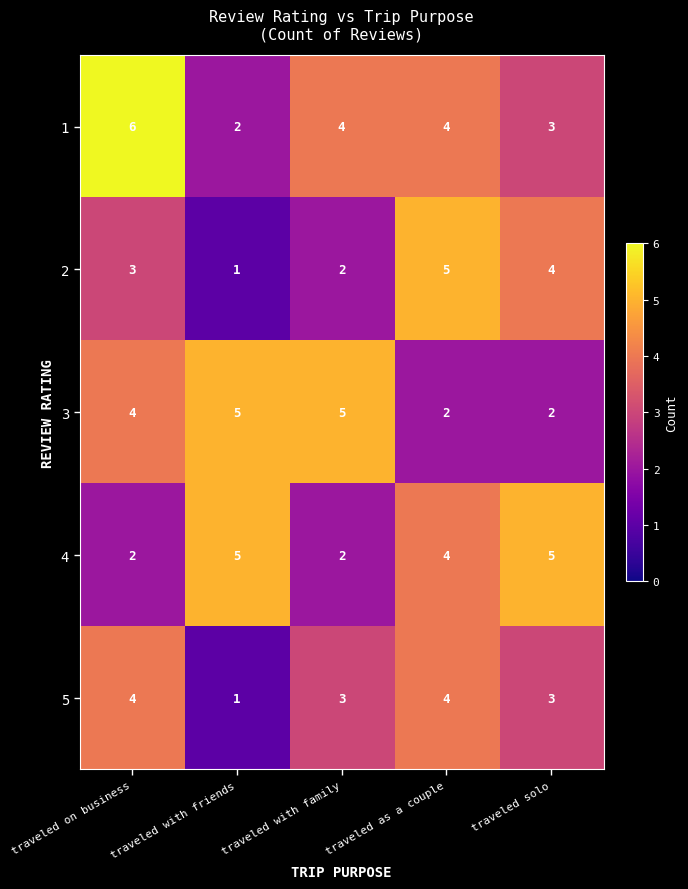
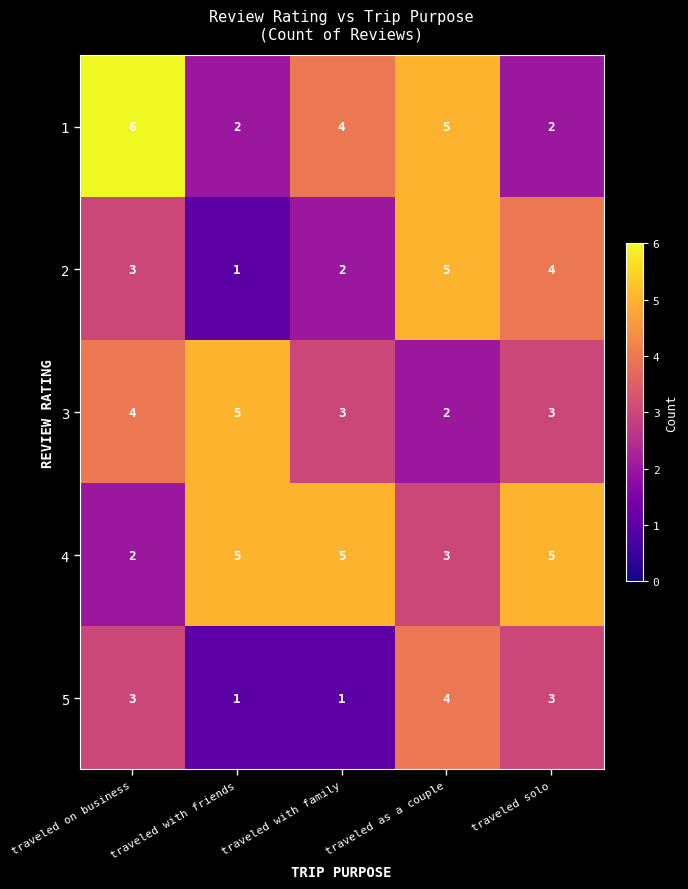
1, traveled as a couple: 4 -> 5
1, traveled solo: 3 -> 2
3, traveled with family: 5 -> 3
3, traveled solo: 2 -> 3
4, traveled with family: 2 -> 5
4, traveled as a couple: 4 -> 3
5, traveled on business: 4 -> 3
5, traveled with family: 3 -> 1
